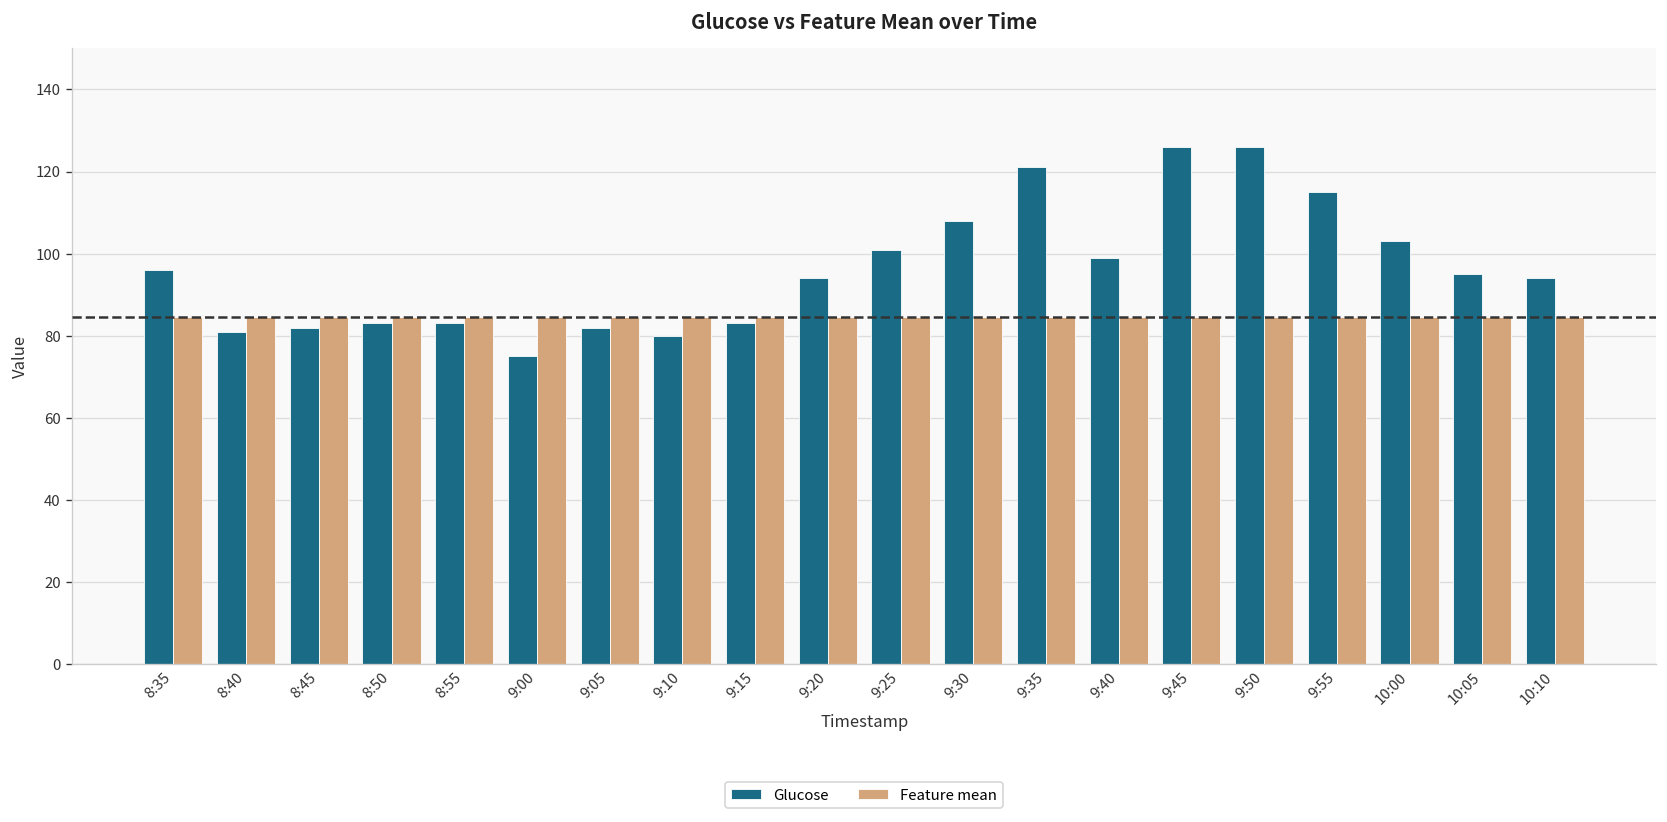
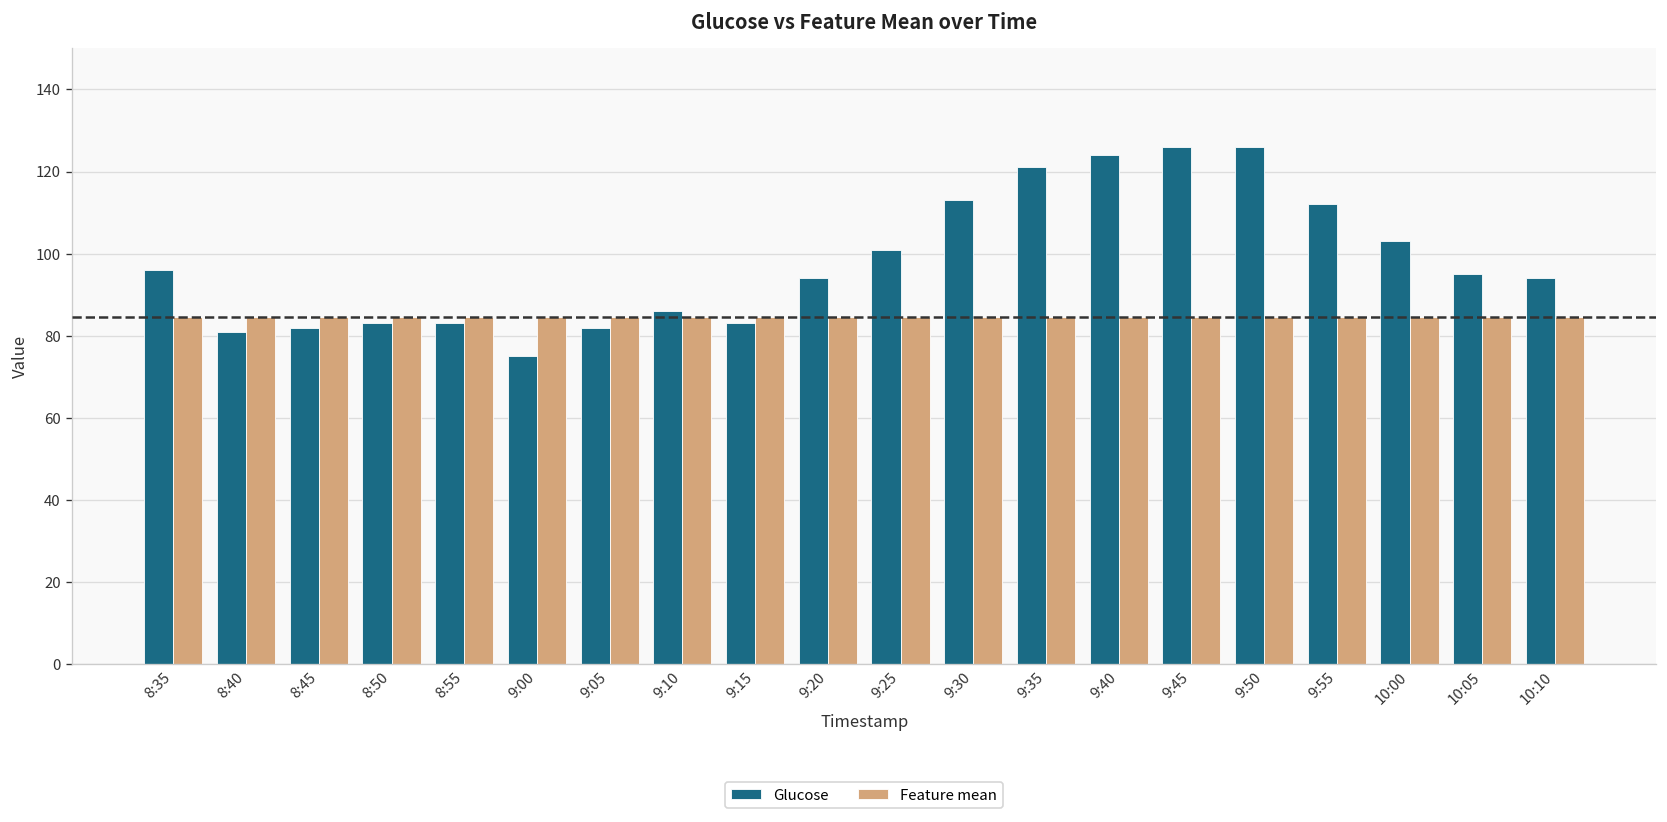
Glucose, 9:10: 80 -> 86
Glucose, 9:30: 108 -> 113
Glucose, 9:40: 99 -> 124
Glucose, 9:55: 115 -> 112
